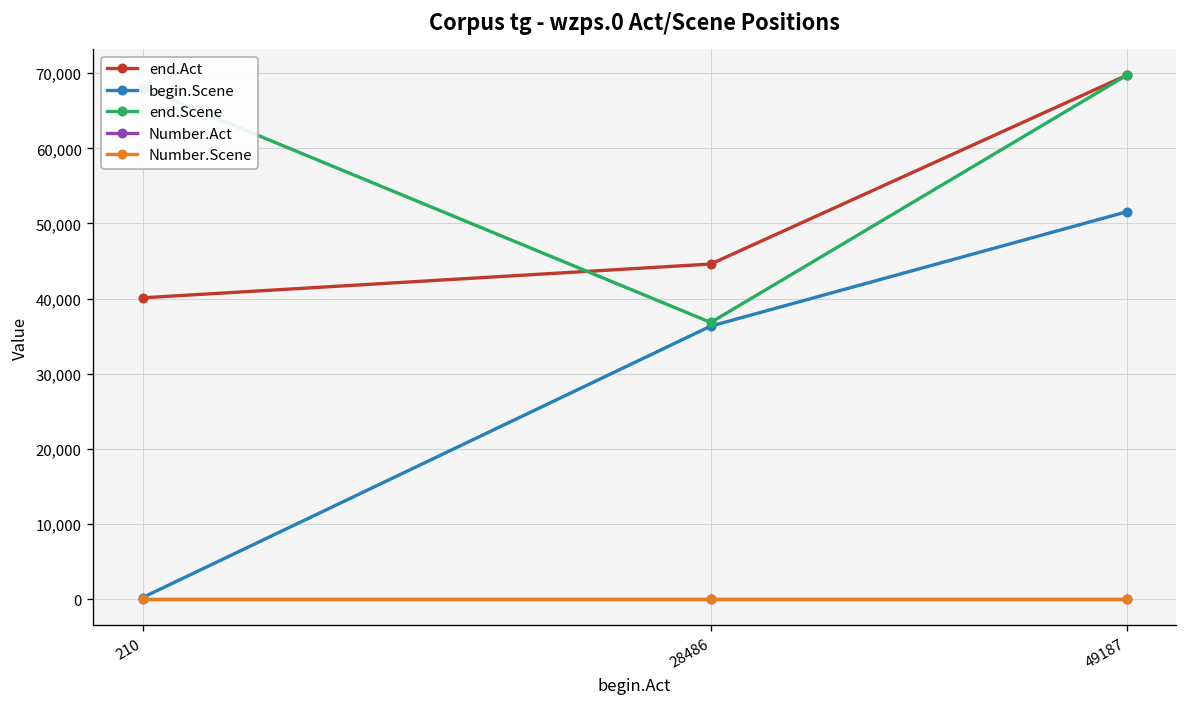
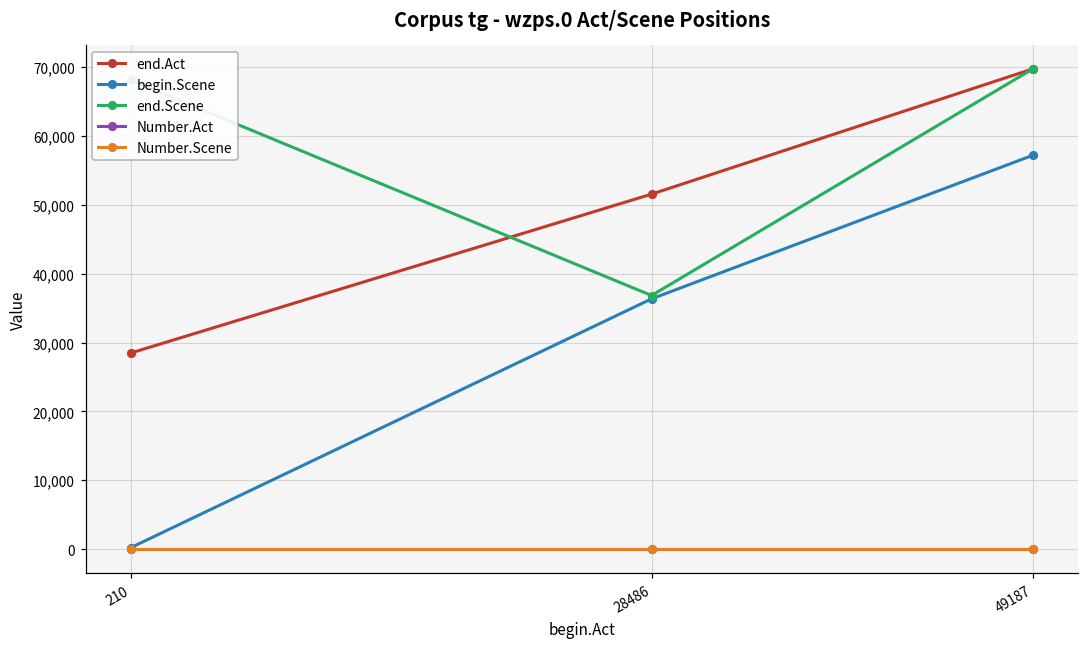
end.Act, 210: 40,000 -> 28,000
end.Act, 28486: 45,000 -> 52,000
begin.Scene, 49187: 52,000 -> 57,000
